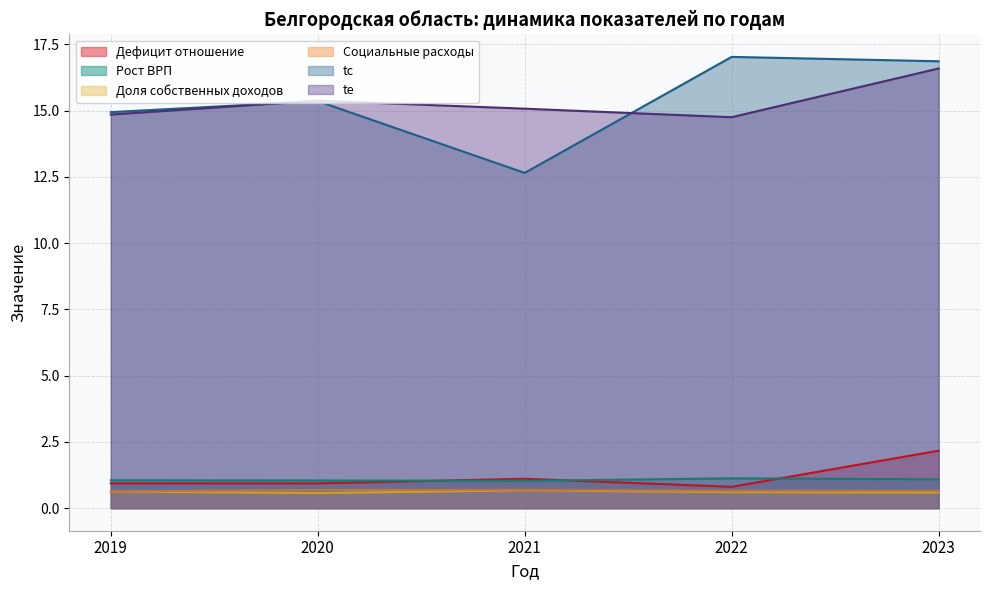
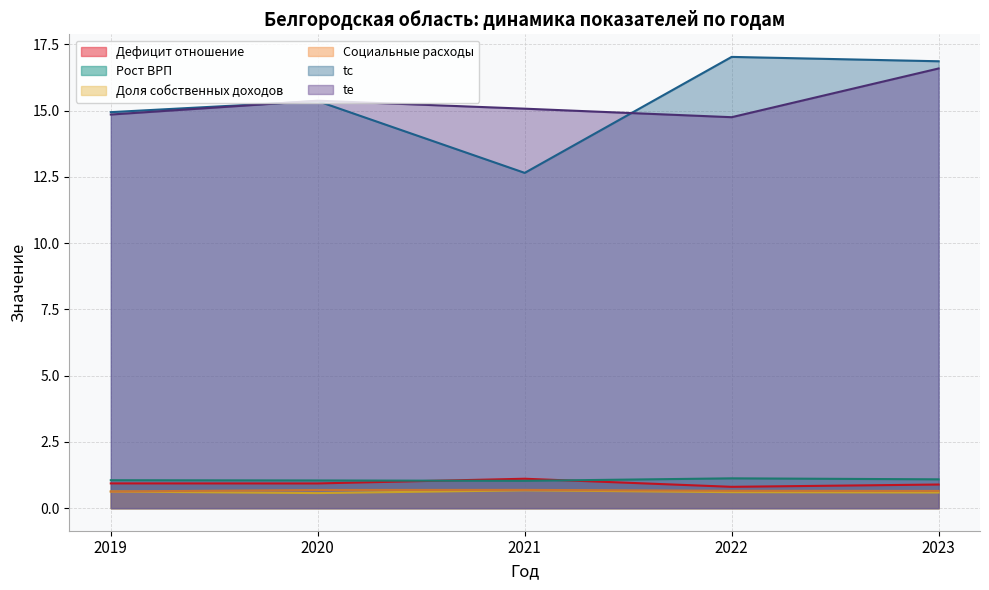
Дефицит отношение, 2023: 2.2 -> 0.9
